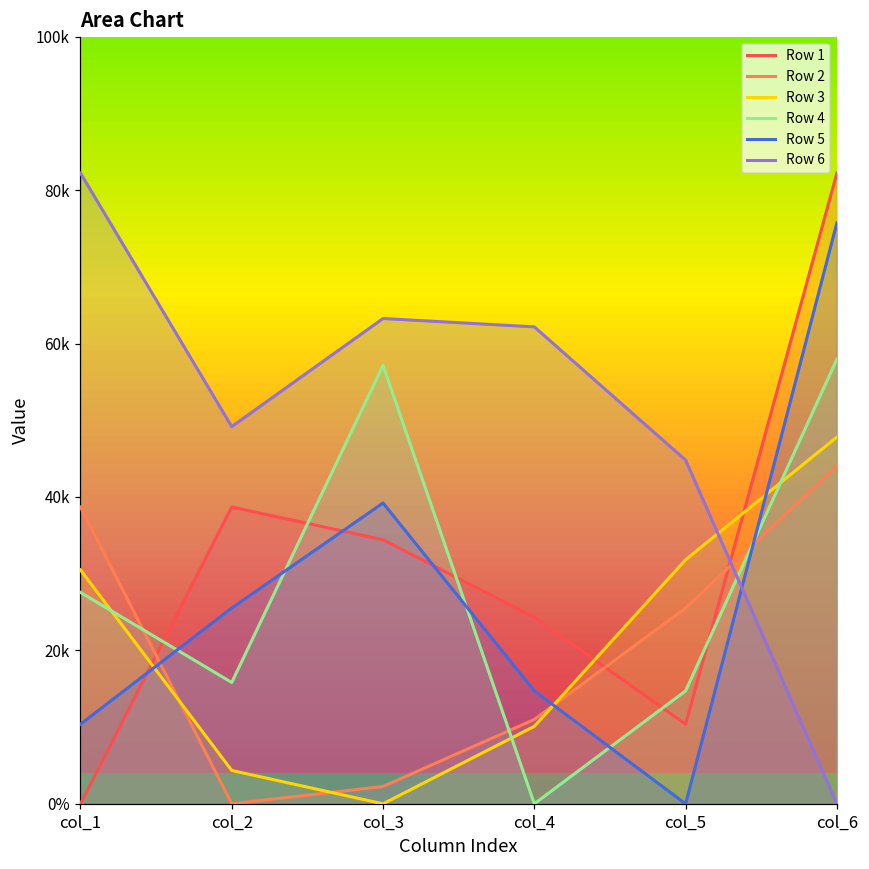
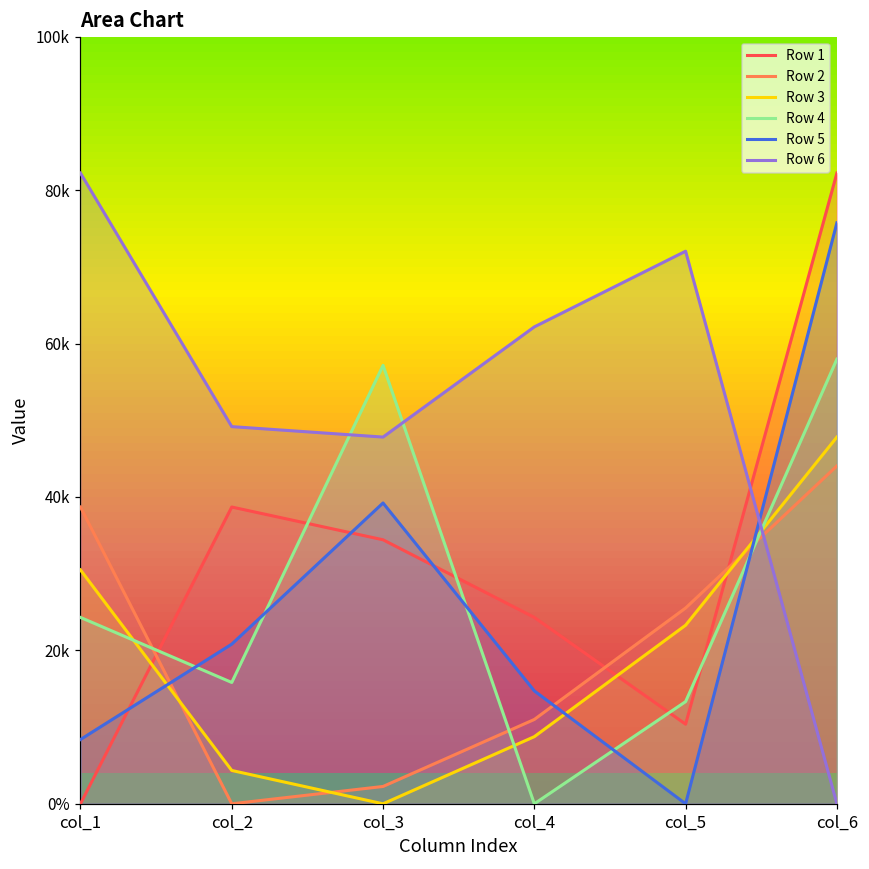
Row 4, col_1: 28000 -> 24000
Row 5, col_1: 10000 -> 8000
Row 5, col_2: 26000 -> 21000
Row 6, col_3: 63000 -> 48000
Row 3, col_4: 10000 -> 9000
Row 3, col_5: 32000 -> 23000
Row 4, col_5: 15000 -> 13000
Row 6, col_5: 45000 -> 72000
